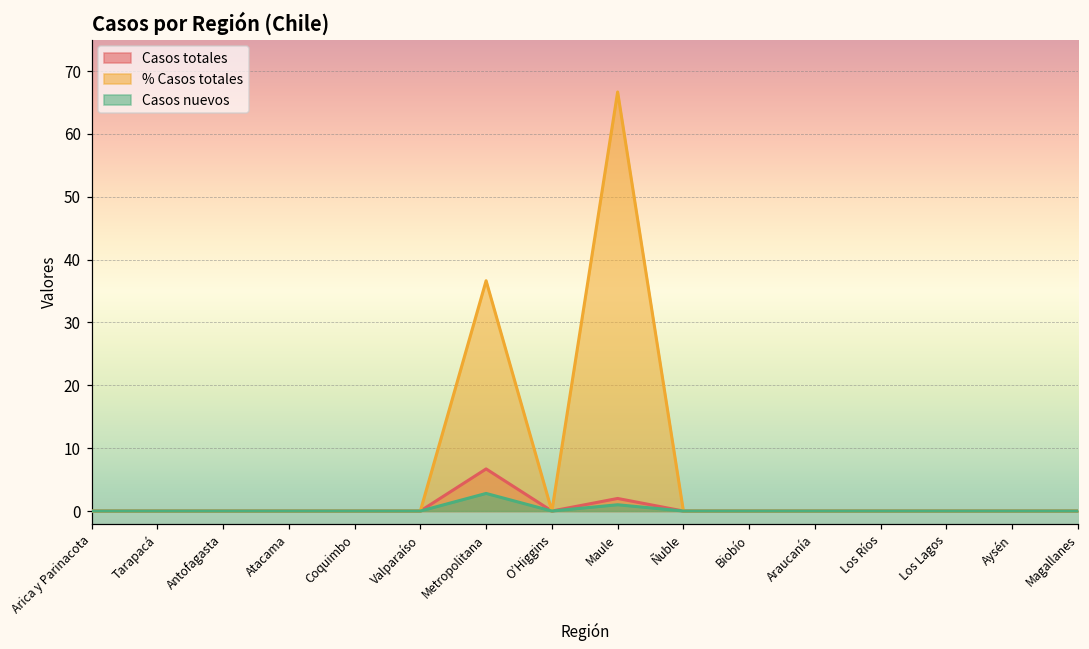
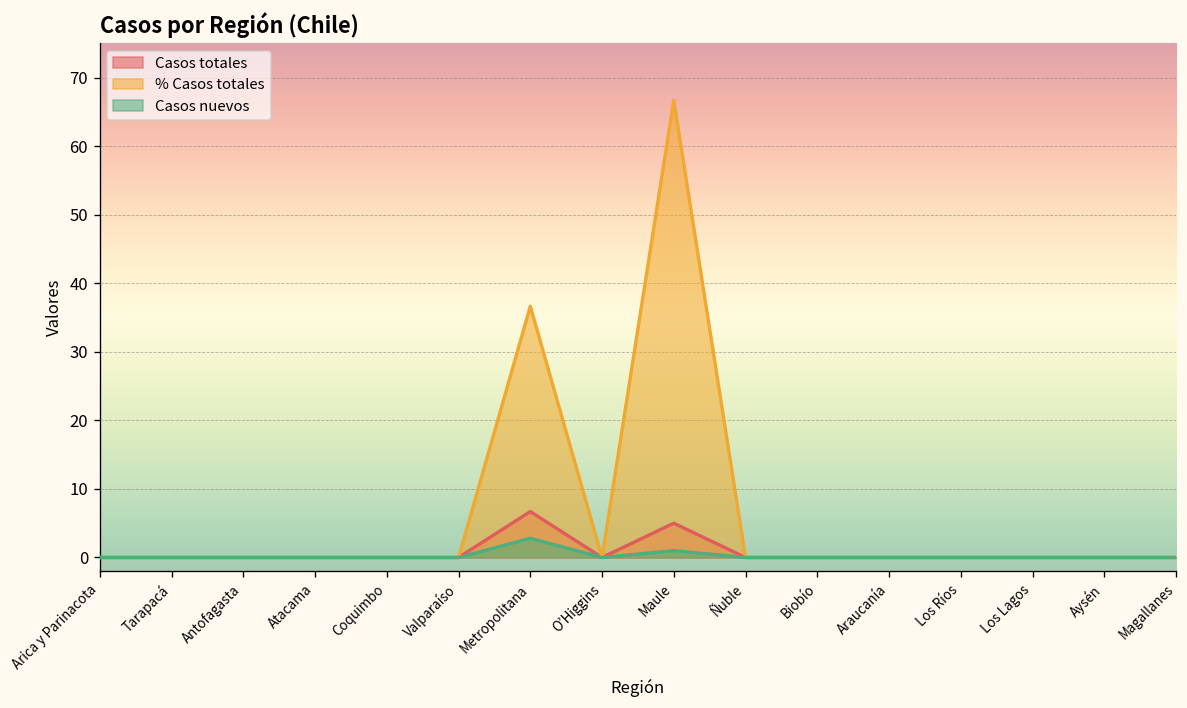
Casos totales, Maule: 2 -> 5
